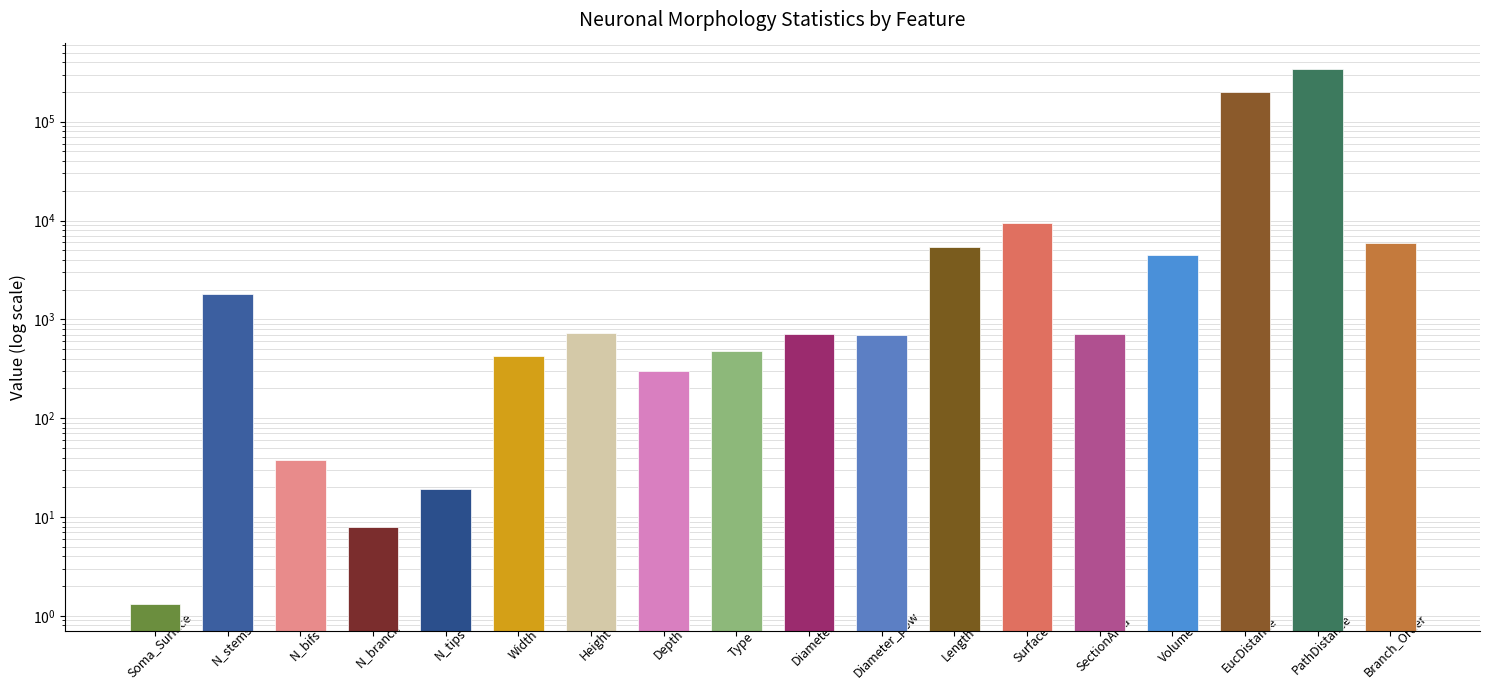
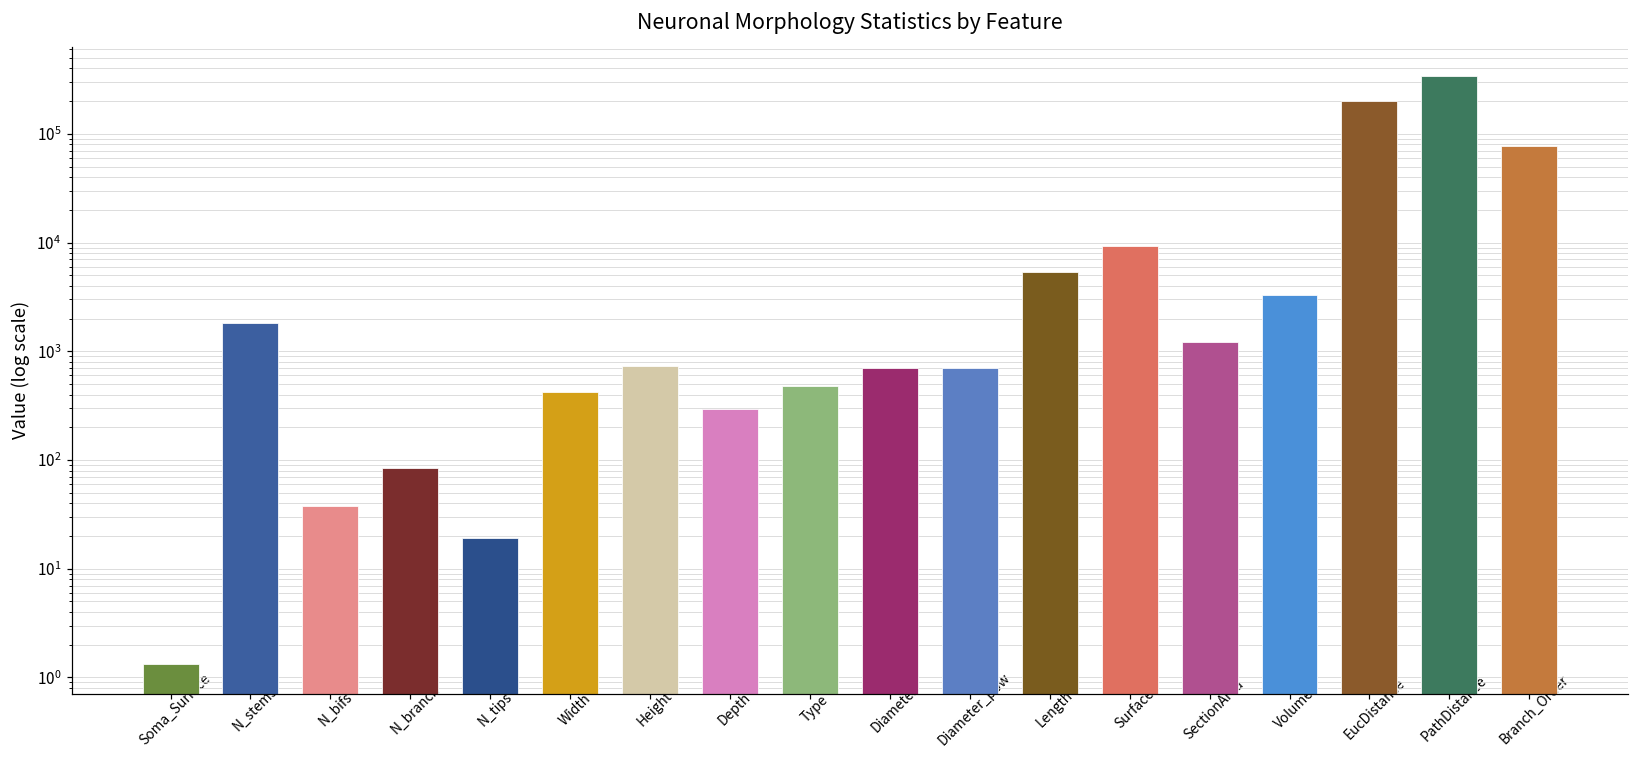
N_branch: 8 -> 80
SectionArea: 700 -> 1200
Volume: 5000 -> 3300
Branch_Order: 6000 -> 80000
